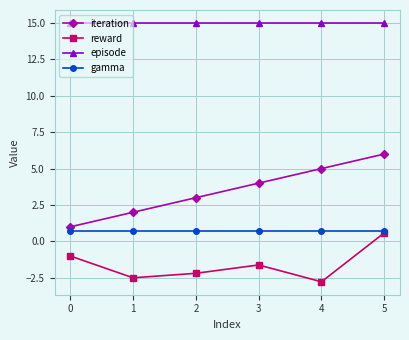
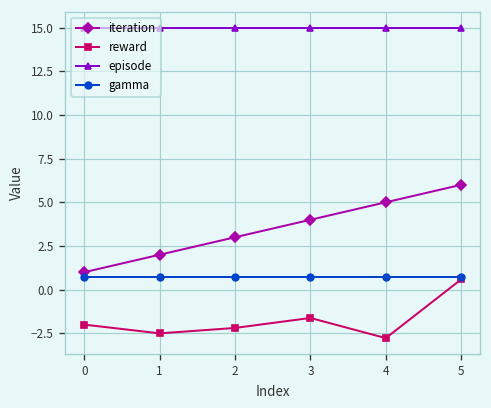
reward, 0: -1 -> -2
